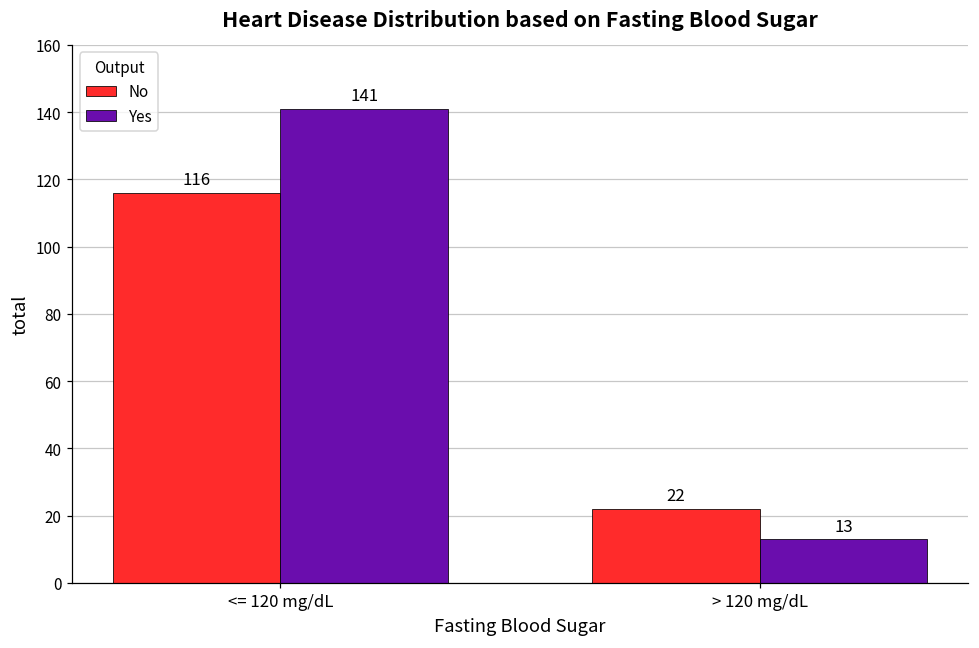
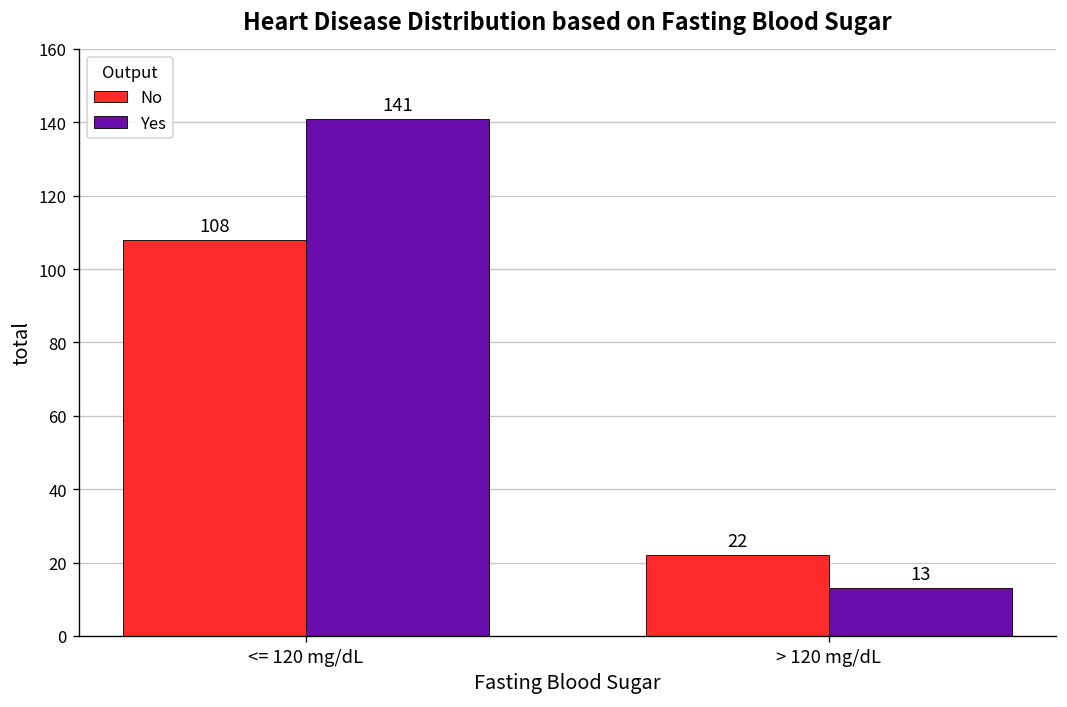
No, <= 120 mg/dL: 116 -> 108
